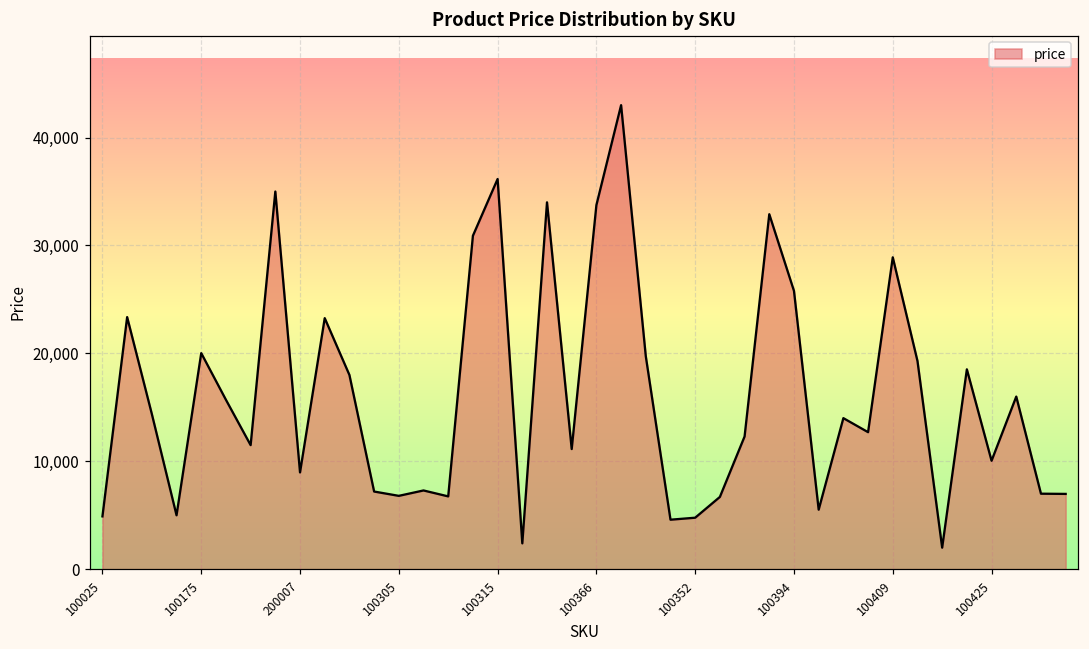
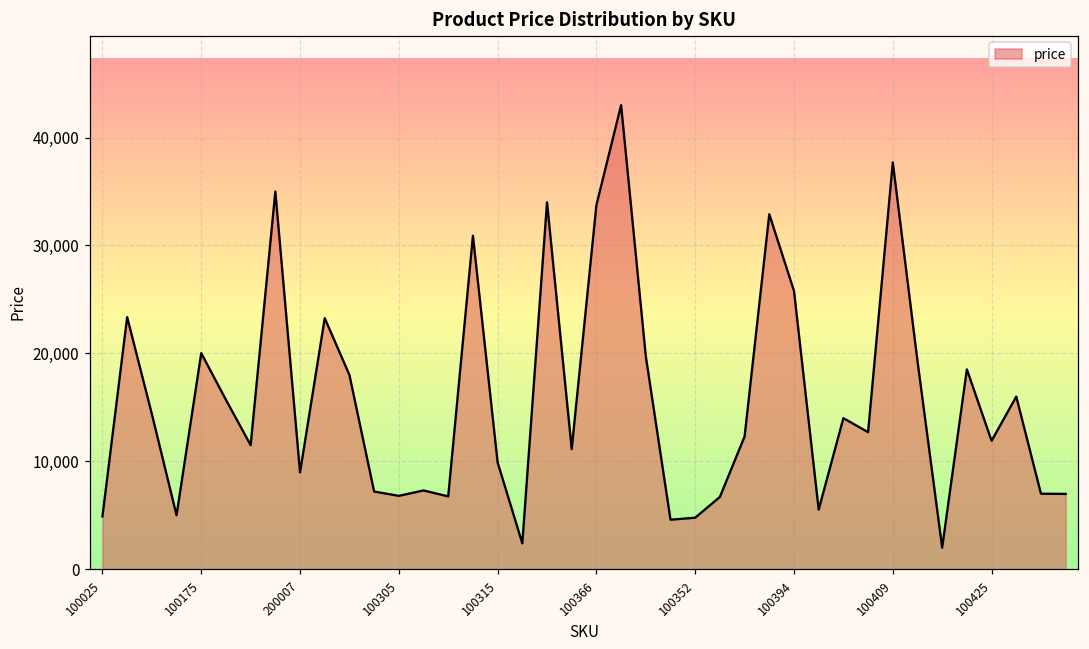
100315: 36,000 -> 10,000
100409: 29,000 -> 38,000
100425: 10,000 -> 12,000
